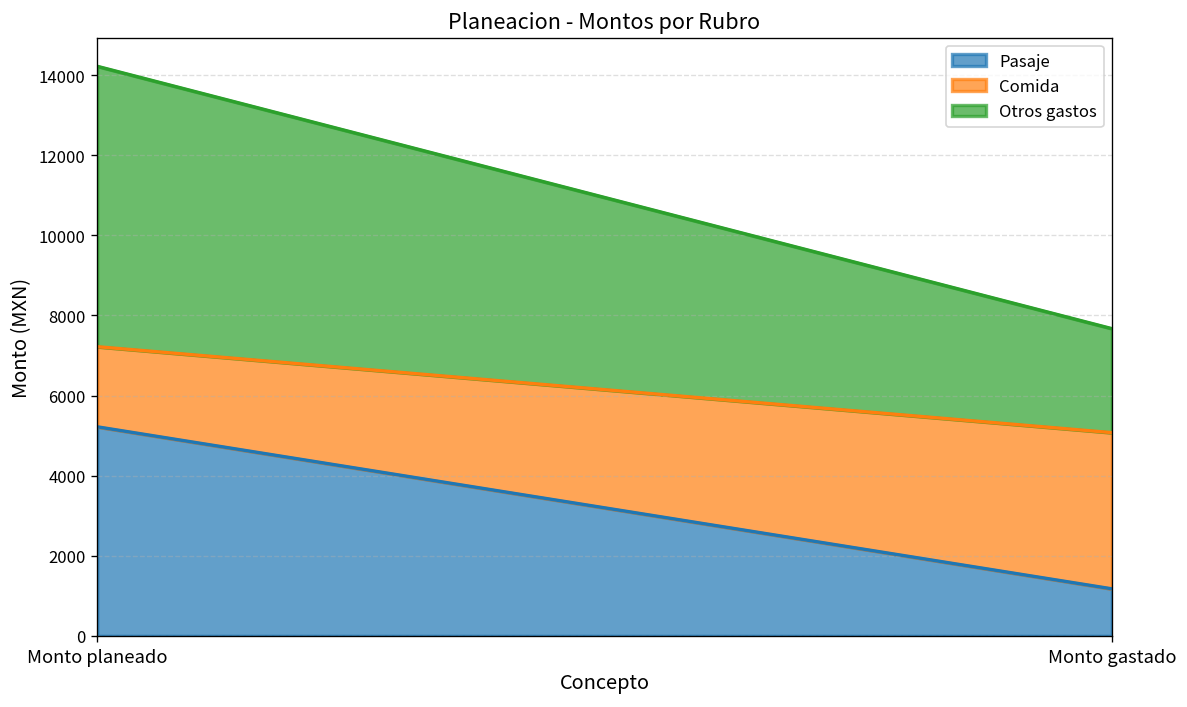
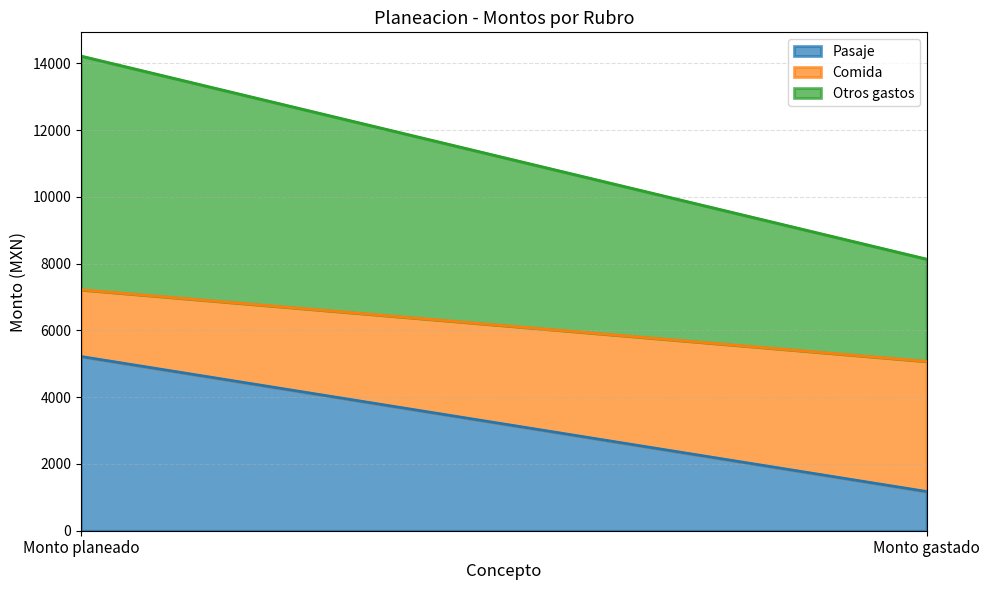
Otros gastos, Monto gastado: 2600 -> 3100
